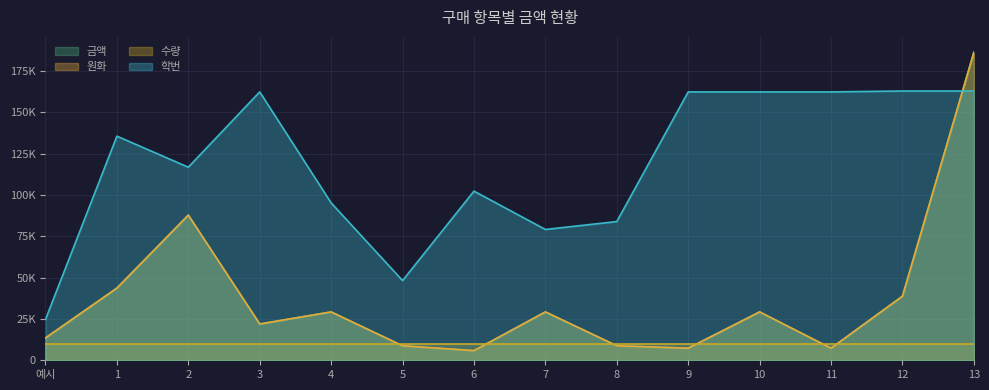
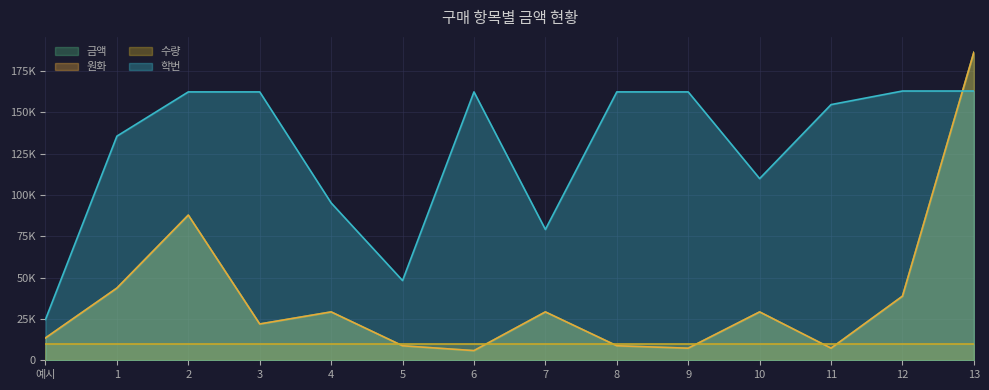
학번, 2: 117000 -> 162000
학번, 6: 102000 -> 162000
학번, 8: 84000 -> 162000
학번, 10: 162000 -> 110000
학번, 11: 162000 -> 155000
